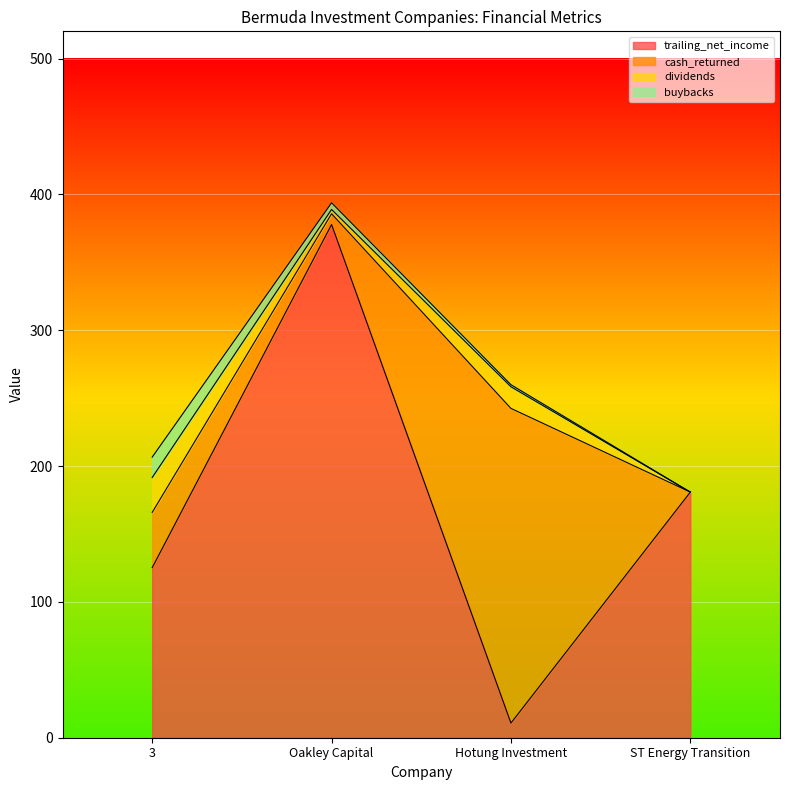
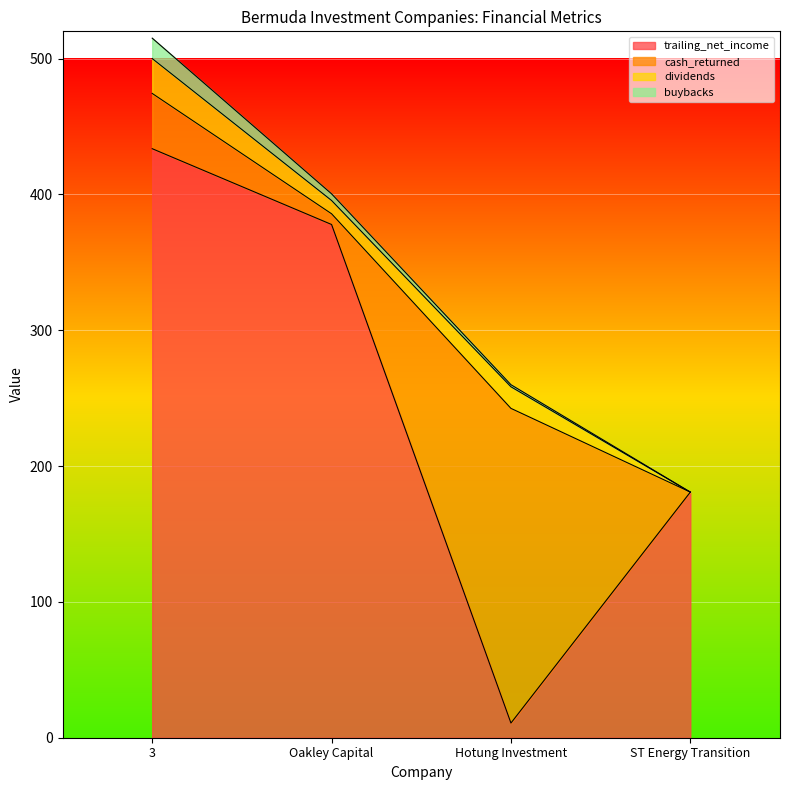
trailing_net_income, 3: 125 -> 434
dividends, Oakley Capital: 3 -> 10
